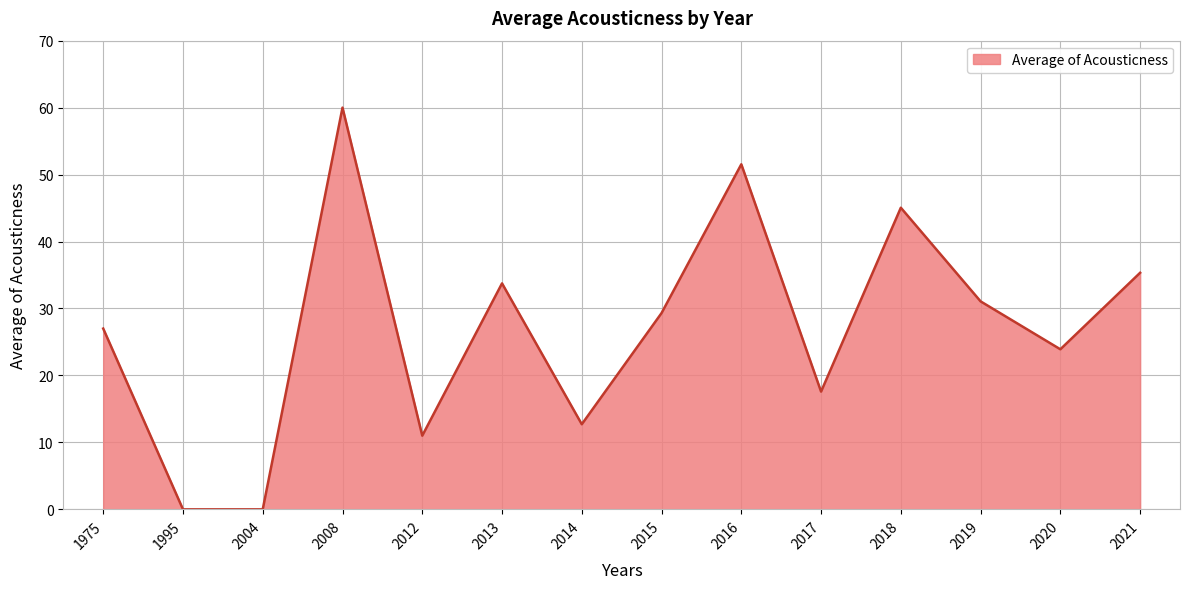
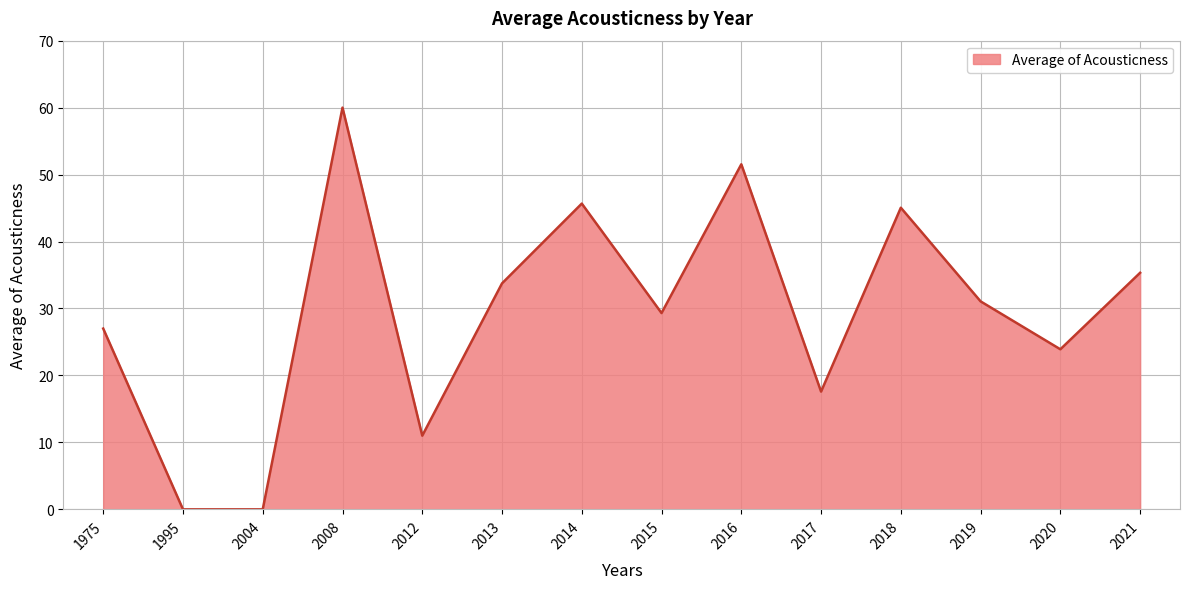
2014: 13 -> 46
